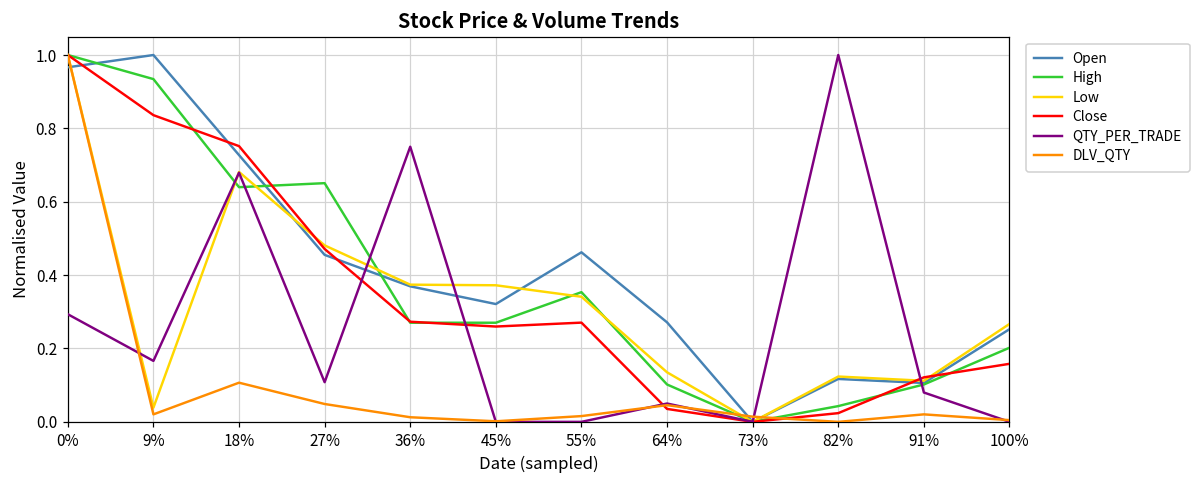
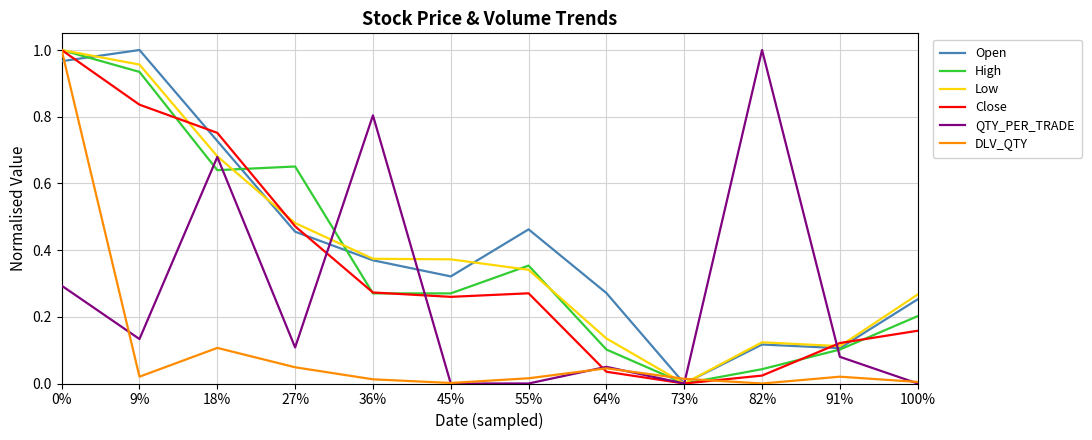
Low, 9%: 0.04 -> 0.96
QTY_PER_TRADE, 9%: 0.17 -> 0.13
QTY_PER_TRADE, 36%: 0.75 -> 0.80
